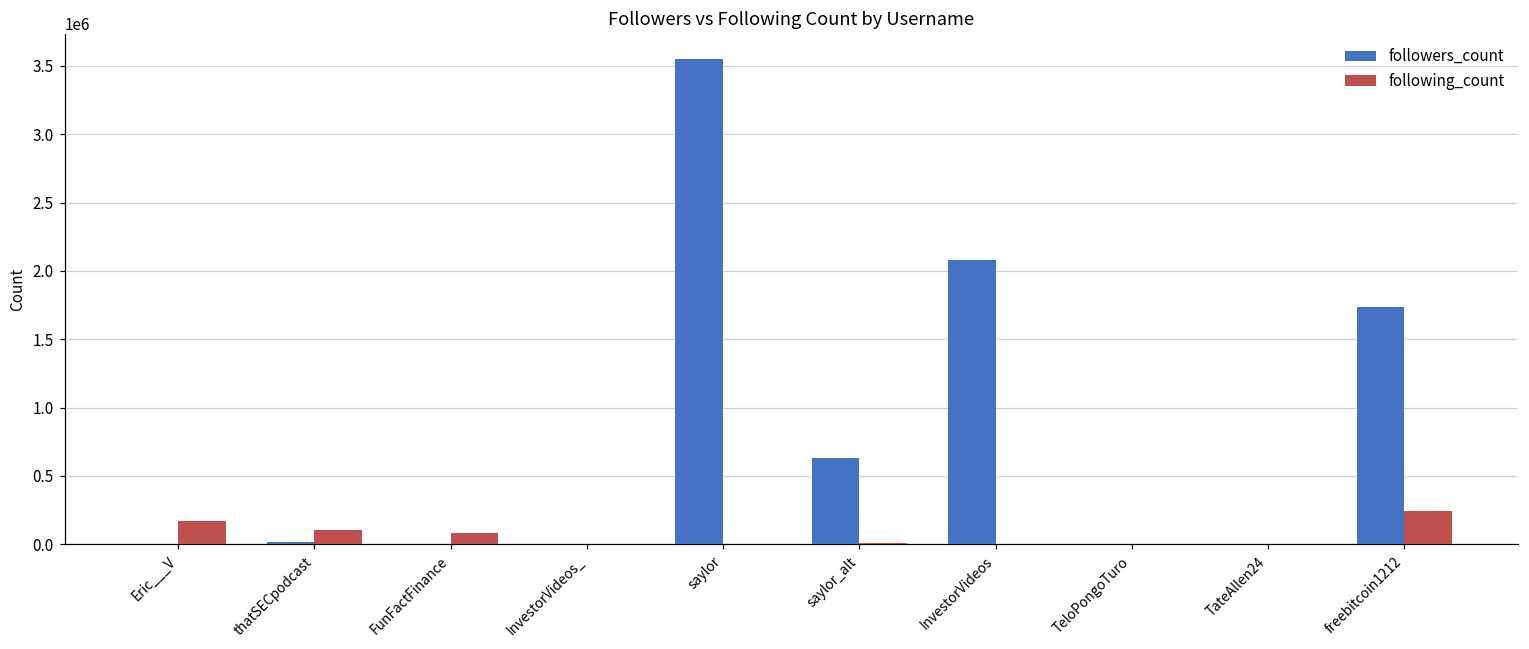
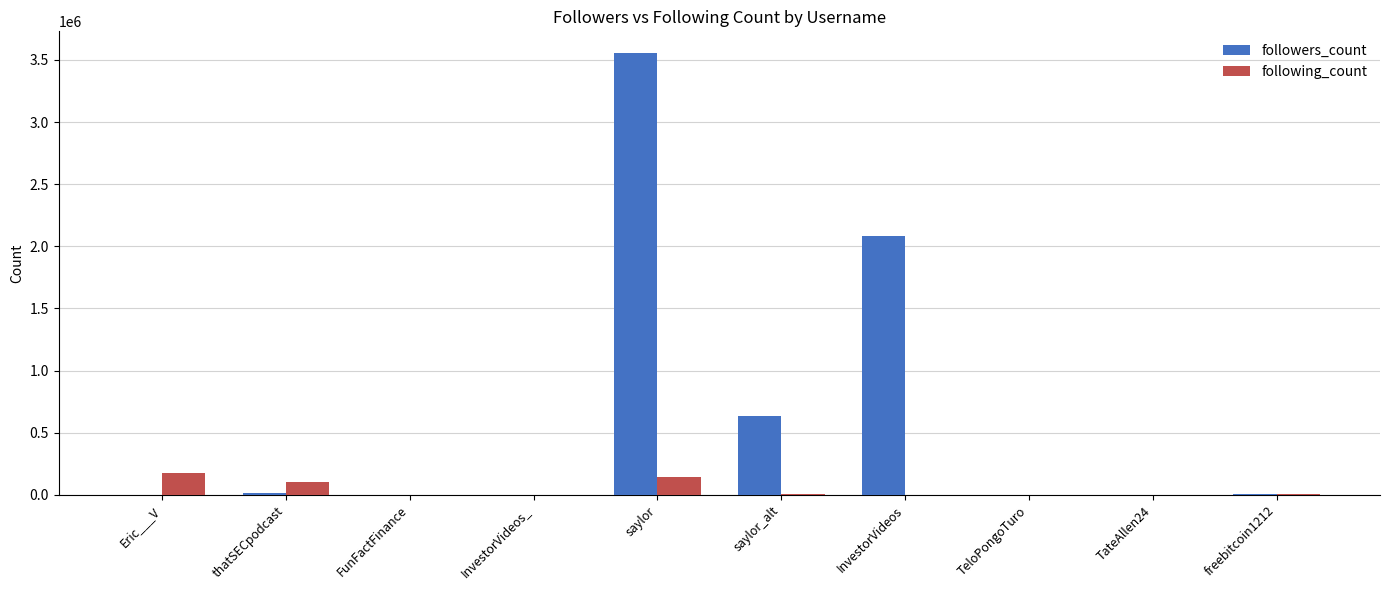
following_count, FunFactFinance: 80000 -> 0
following_count, saylor: 0 -> 150000
followers_count, freebitcoin1212: 1740000 -> 10000
following_count, freebitcoin1212: 240000 -> 10000
